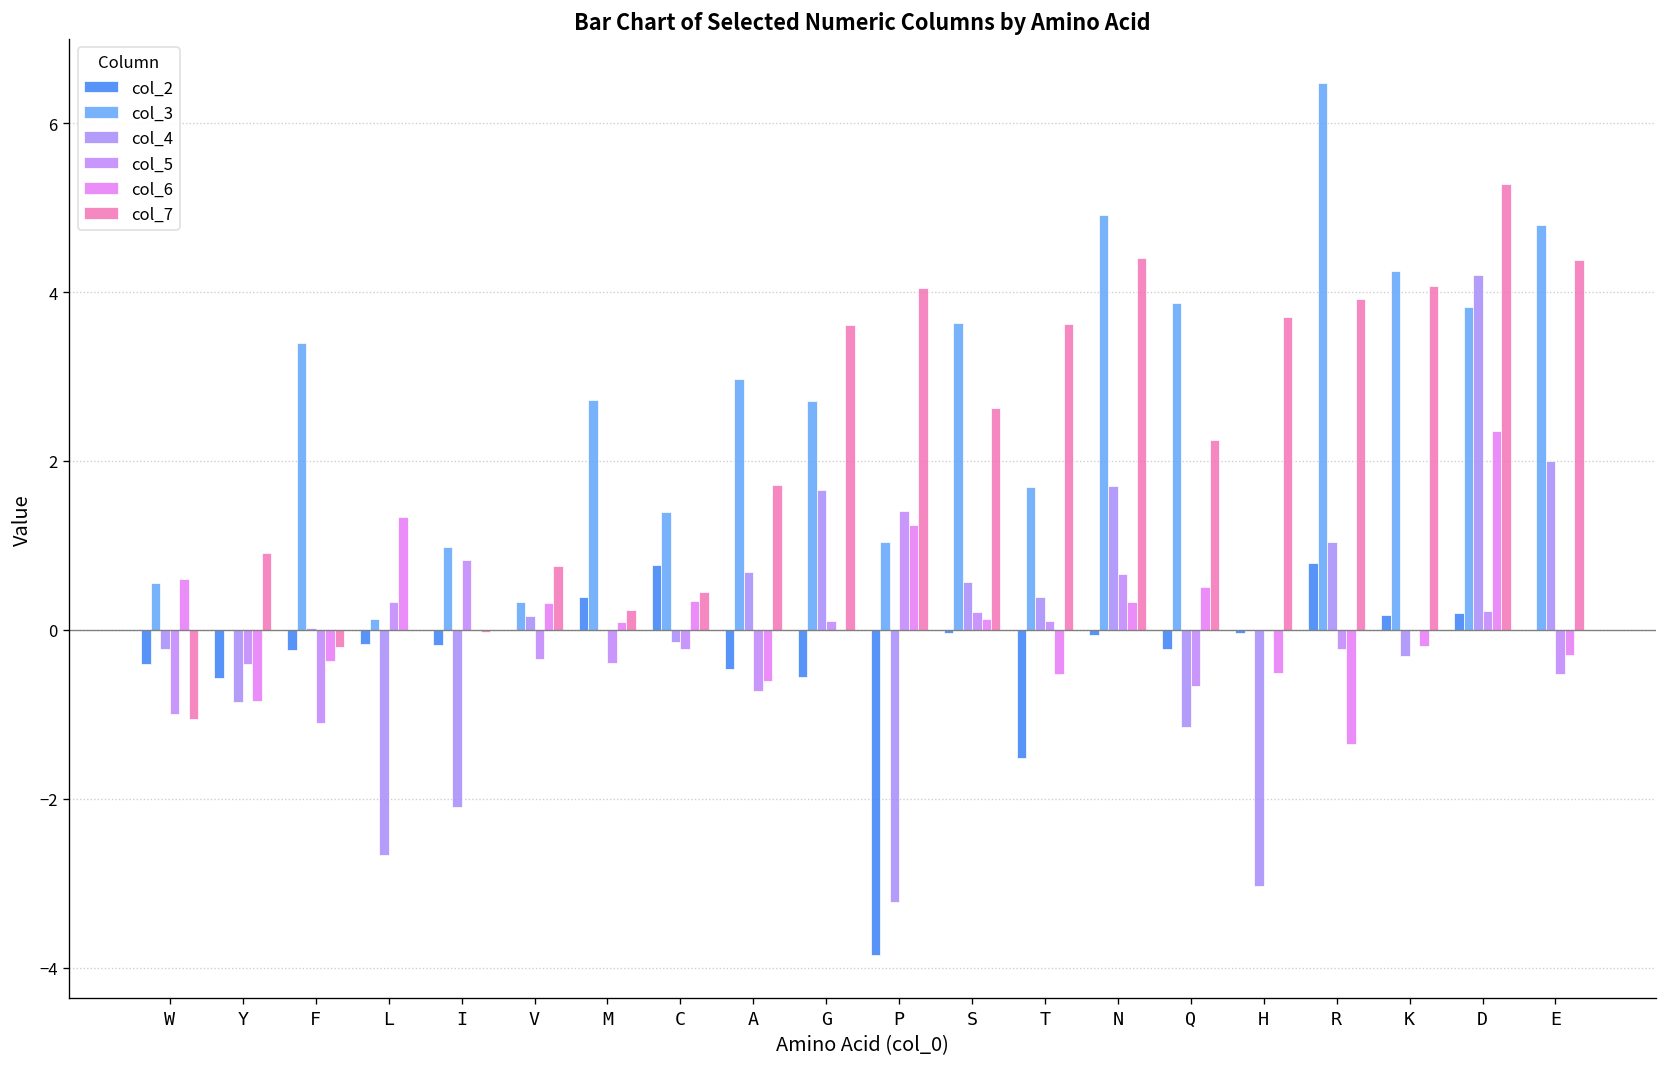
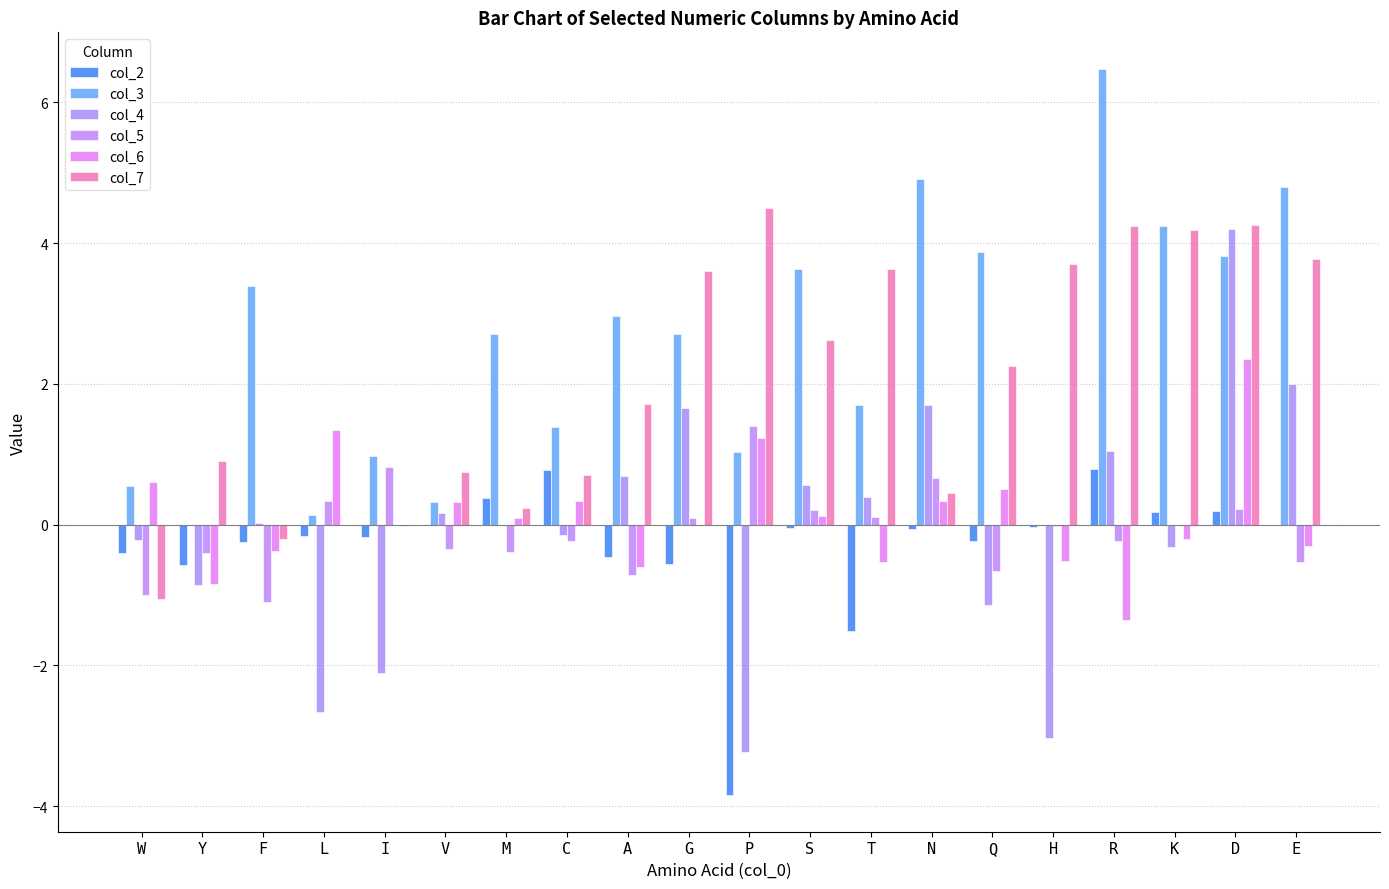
col_7, C: 0.4 -> 0.7
col_7, P: 4.0 -> 4.5
col_7, N: 4.4 -> 0.5
col_7, R: 3.9 -> 4.2
col_7, K: 4.1 -> 4.2
col_7, D: 5.3 -> 4.3
col_7, E: 4.4 -> 3.8
